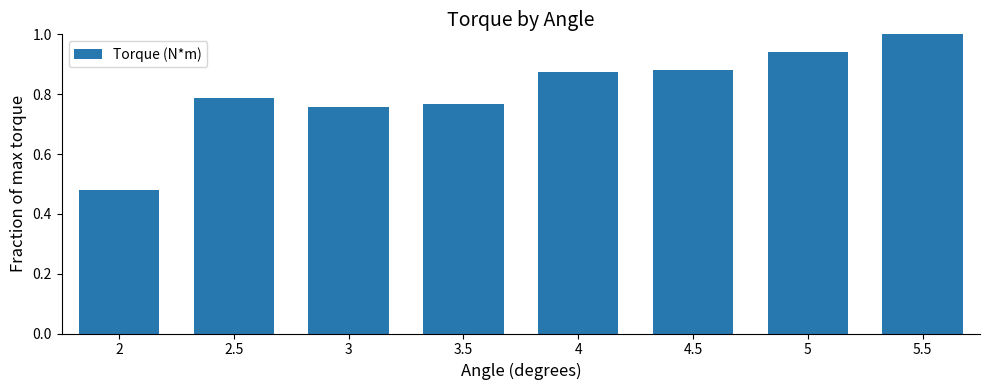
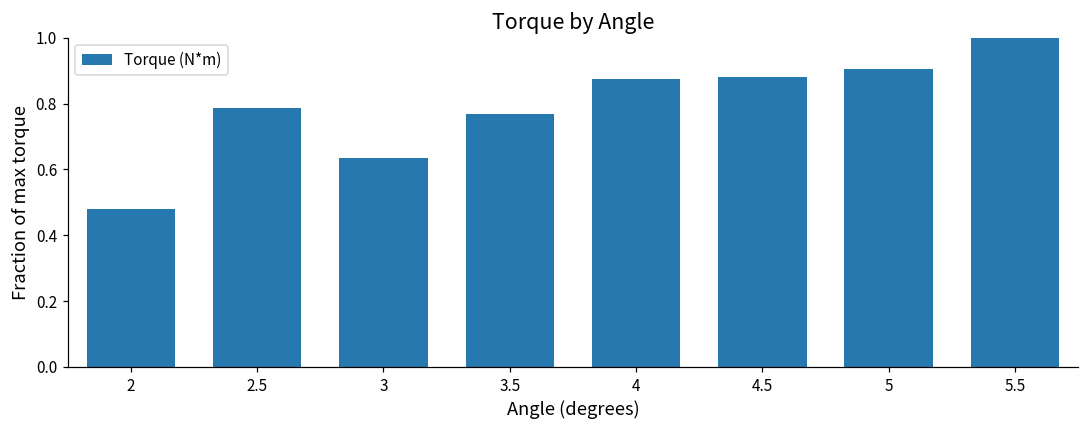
3: 0.76 -> 0.64
5: 0.94 -> 0.91
